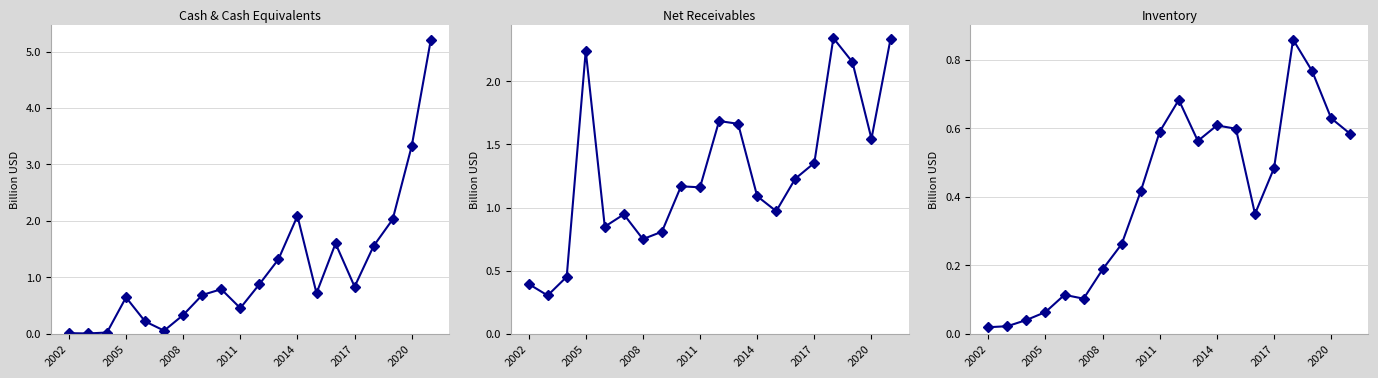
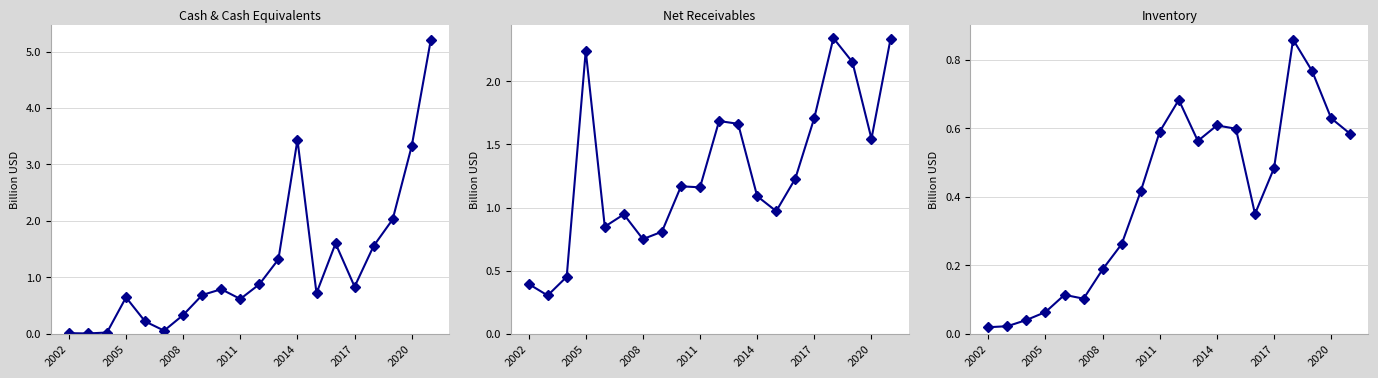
Cash & Cash Equivalents, 2011: 0.5 -> 0.6
Cash & Cash Equivalents, 2014: 2.1 -> 3.4
Net Receivables, 2017: 1.35 -> 1.71
